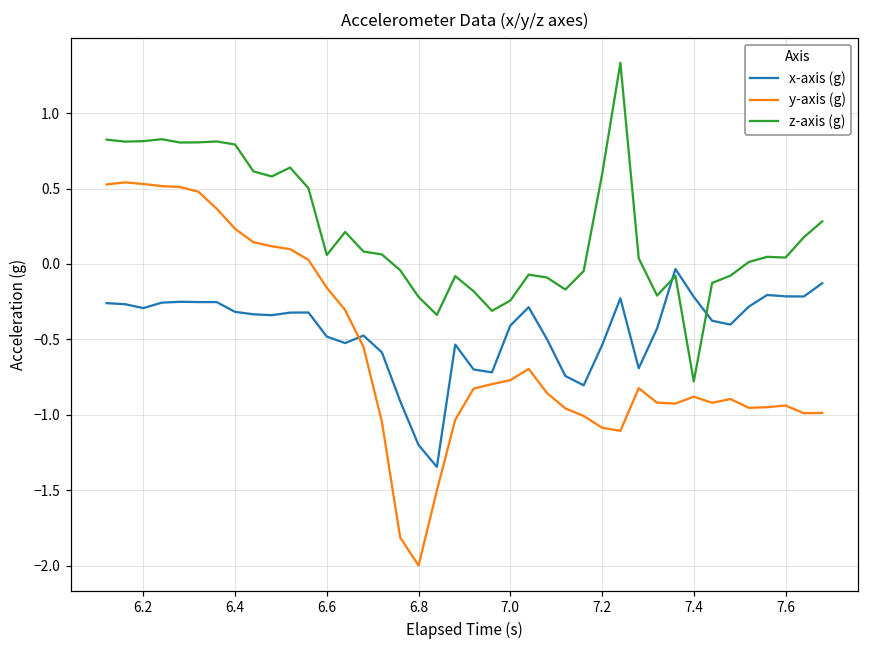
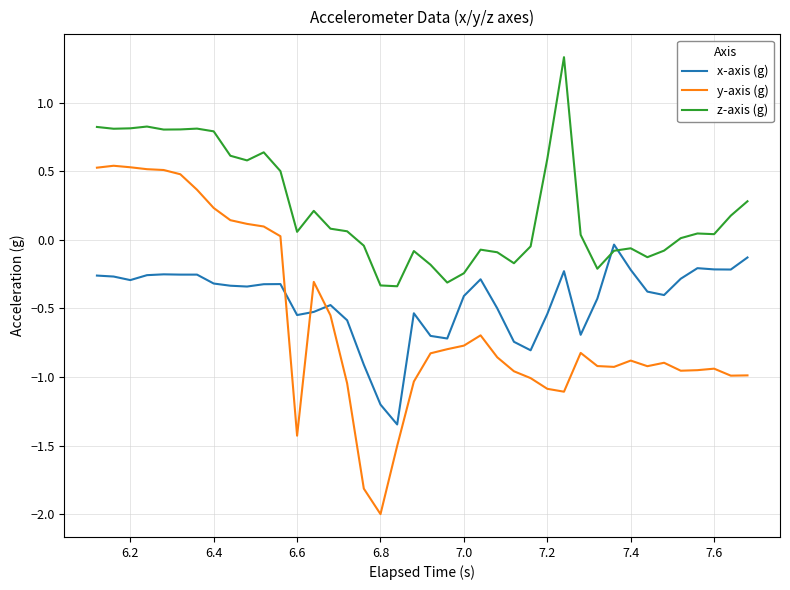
x-axis (g), 6.6: -0.48 -> -0.55
y-axis (g), 6.6: -0.16 -> -1.43
z-axis (g), 6.8: -0.22 -> -0.33
z-axis (g), 7.4: -0.78 -> -0.06
